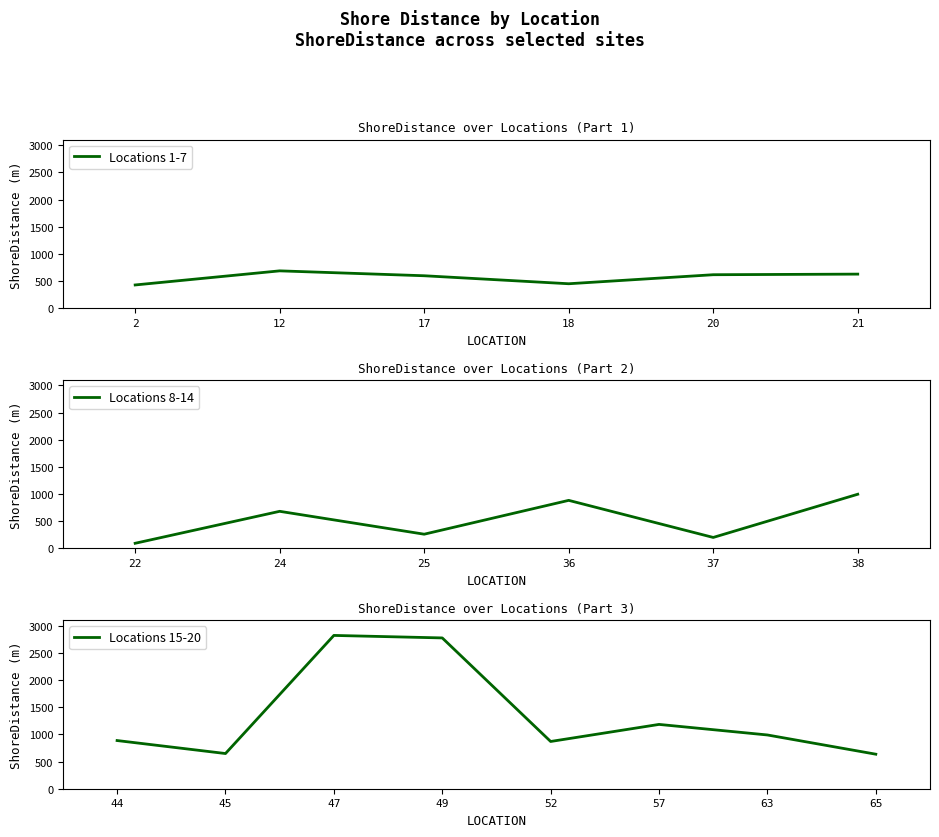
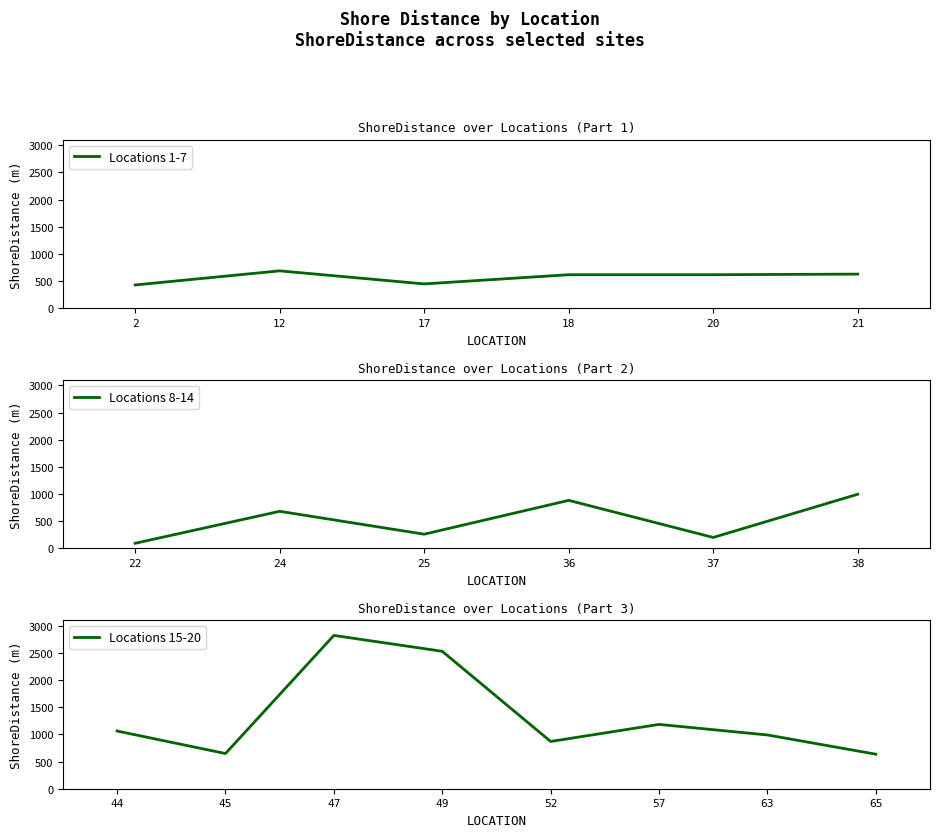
ShoreDistance over Locations (Part 1), 17: 600 -> 400
ShoreDistance over Locations (Part 1), 18: 500 -> 600
ShoreDistance over Locations (Part 3), 44: 900 -> 1100
ShoreDistance over Locations (Part 3), 49: 2800 -> 2500
